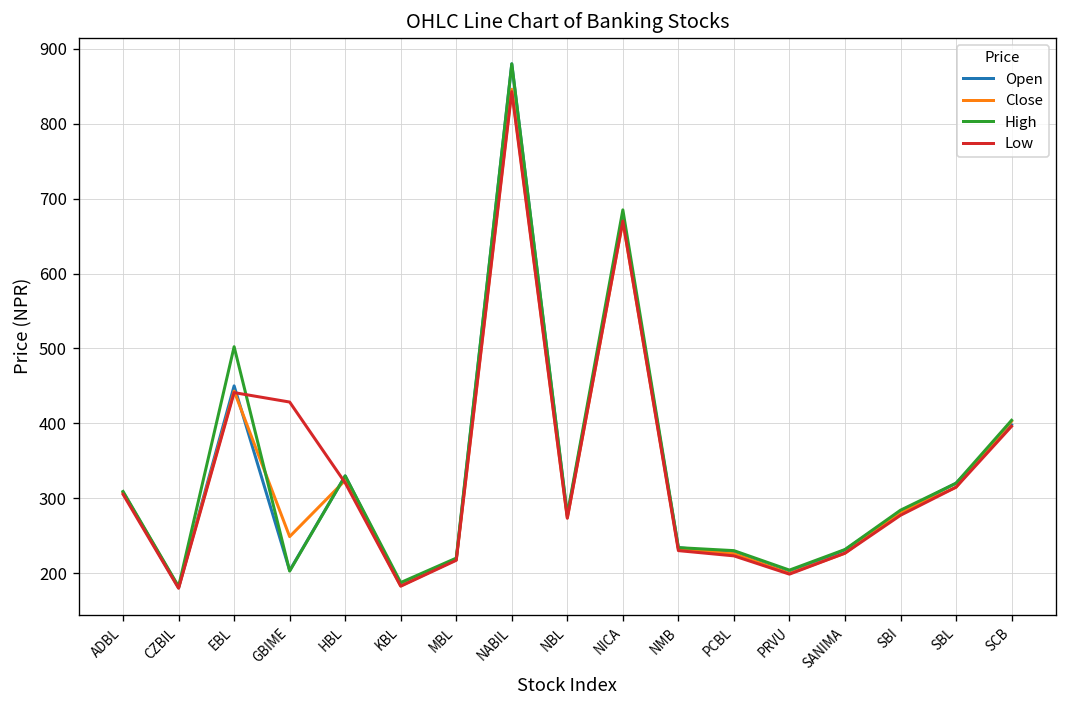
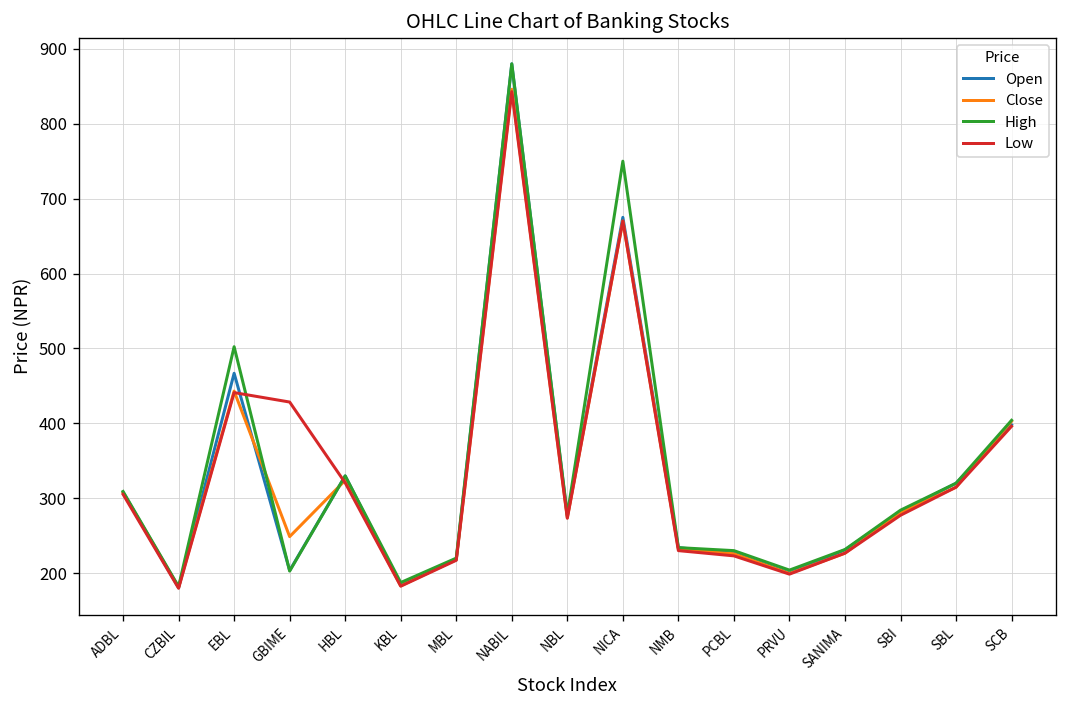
Open, EBL: 450 -> 470
High, NICA: 690 -> 750
